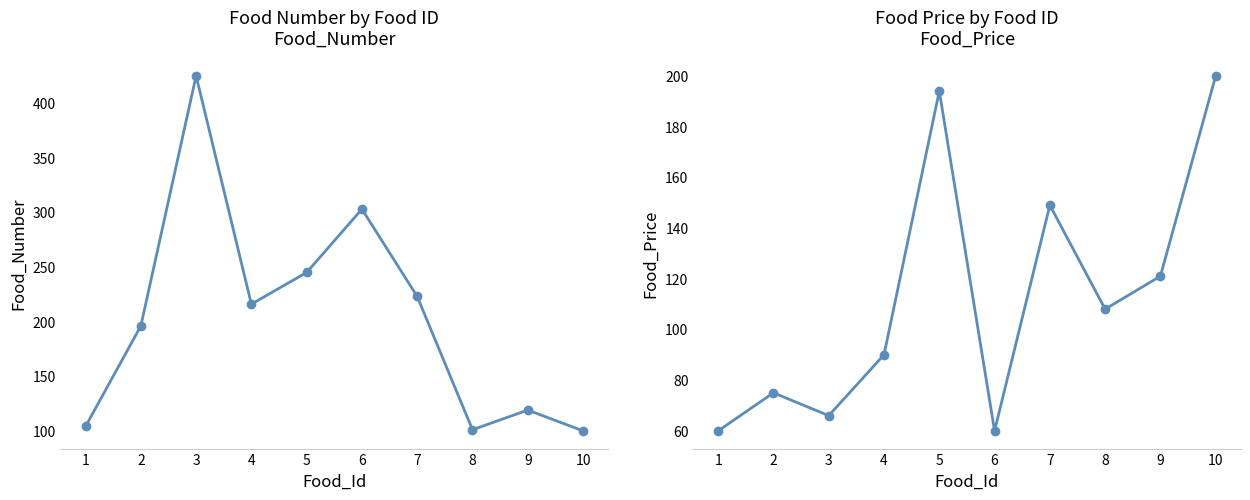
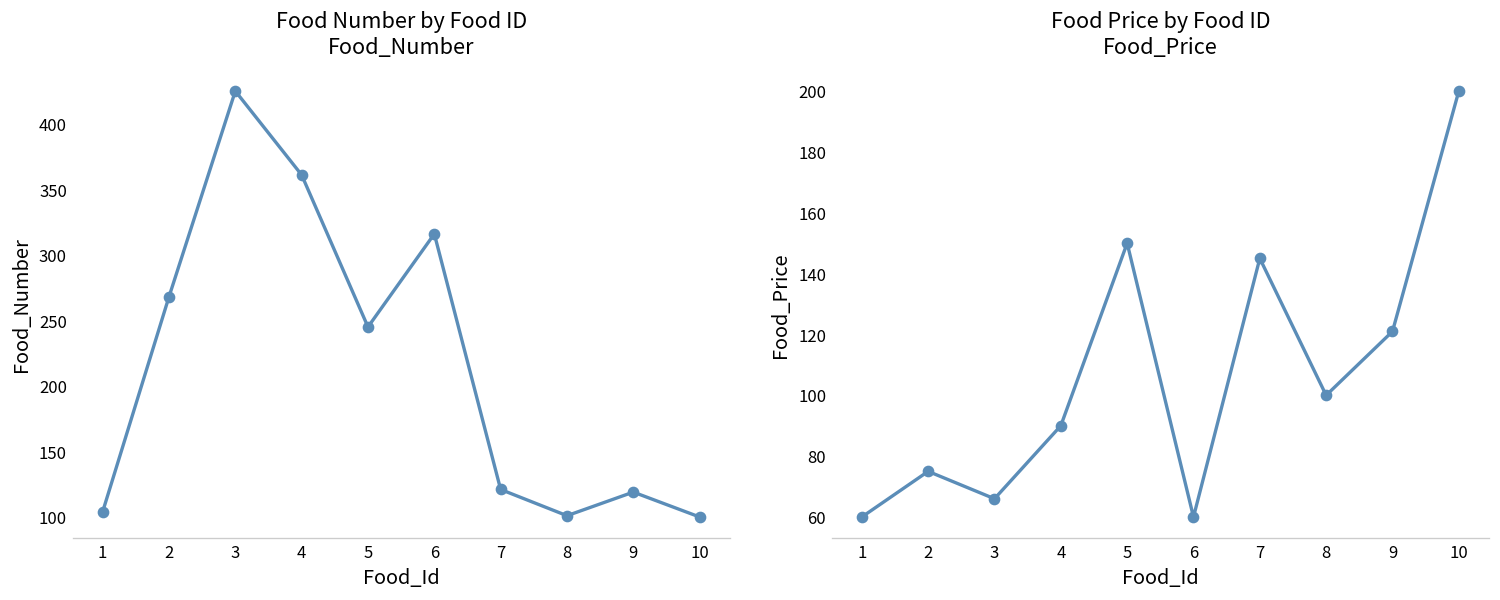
Food Number by Food ID Food_Number, 2: 196 -> 268
Food Number by Food ID Food_Number, 4: 216 -> 361
Food Number by Food ID Food_Number, 6: 303 -> 316
Food Number by Food ID Food_Number, 7: 223 -> 121
Food Price by Food ID Food_Price, 5: 194 -> 150
Food Price by Food ID Food_Price, 7: 149 -> 145
Food Price by Food ID Food_Price, 8: 108 -> 100
